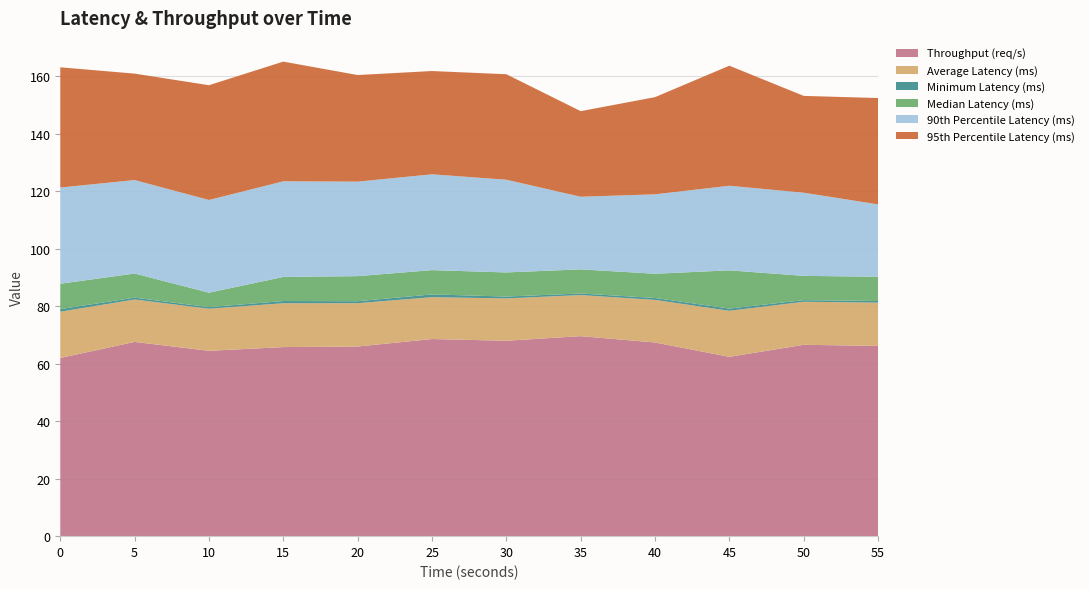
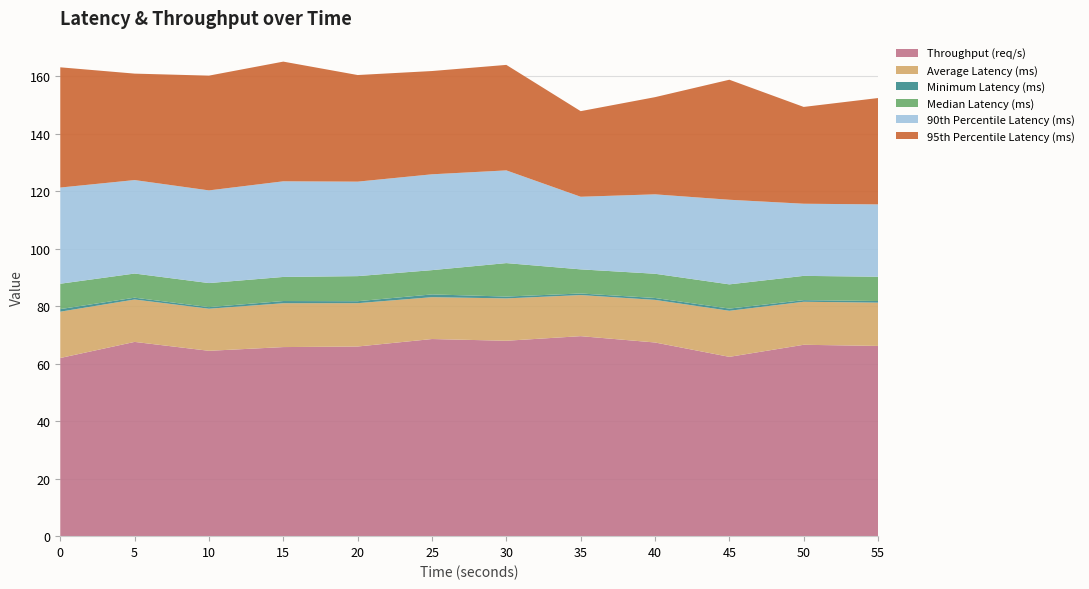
Median Latency (ms), 10: 5 -> 8
Median Latency (ms), 30: 8 -> 12
Median Latency (ms), 45: 13 -> 8
90th Percentile Latency (ms), 50: 29 -> 25
